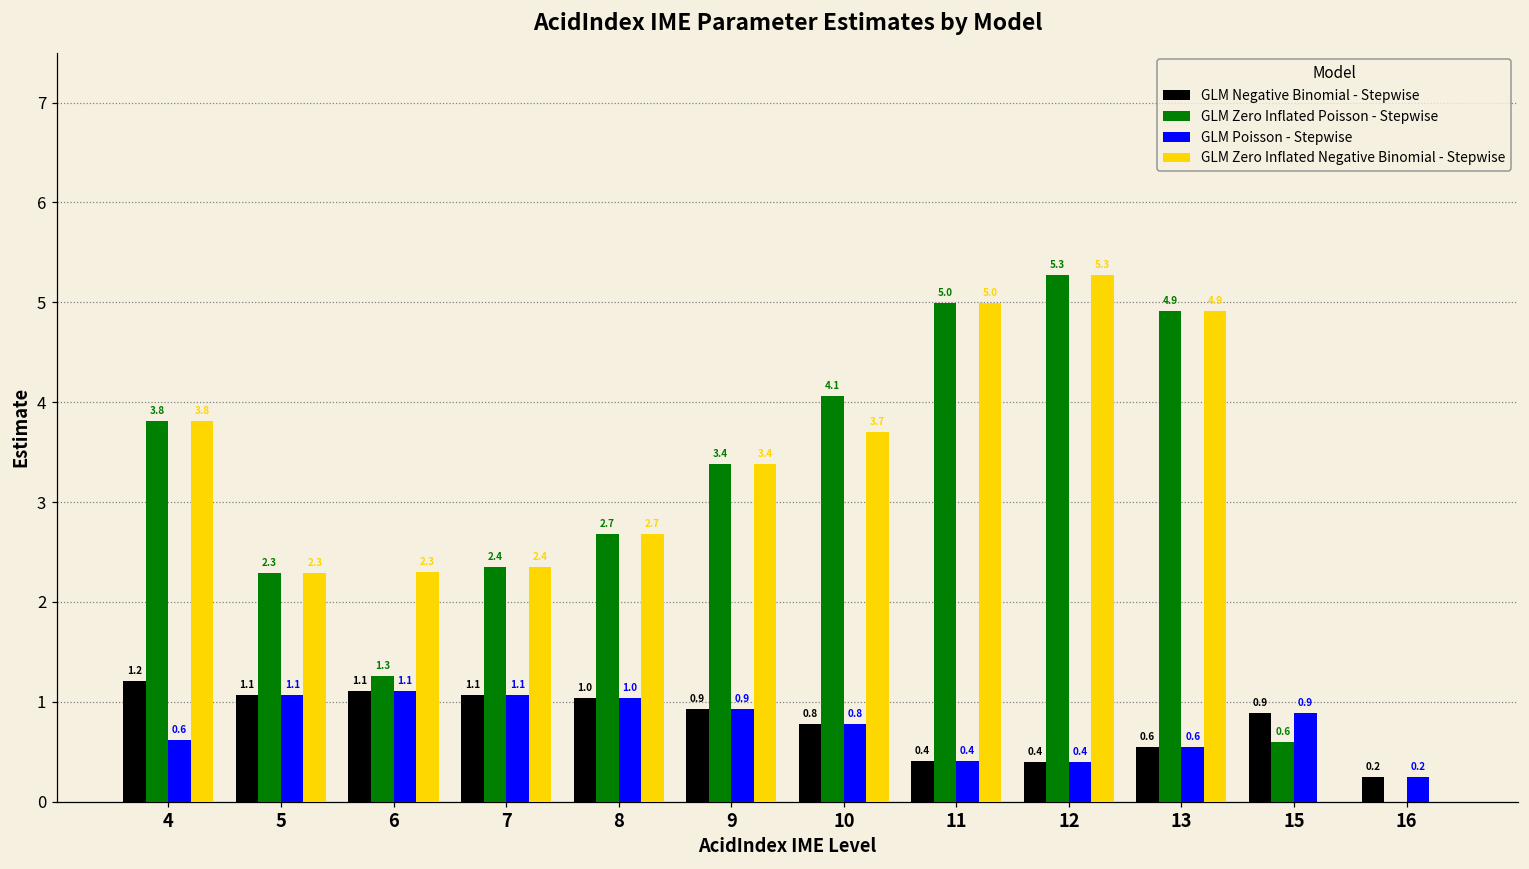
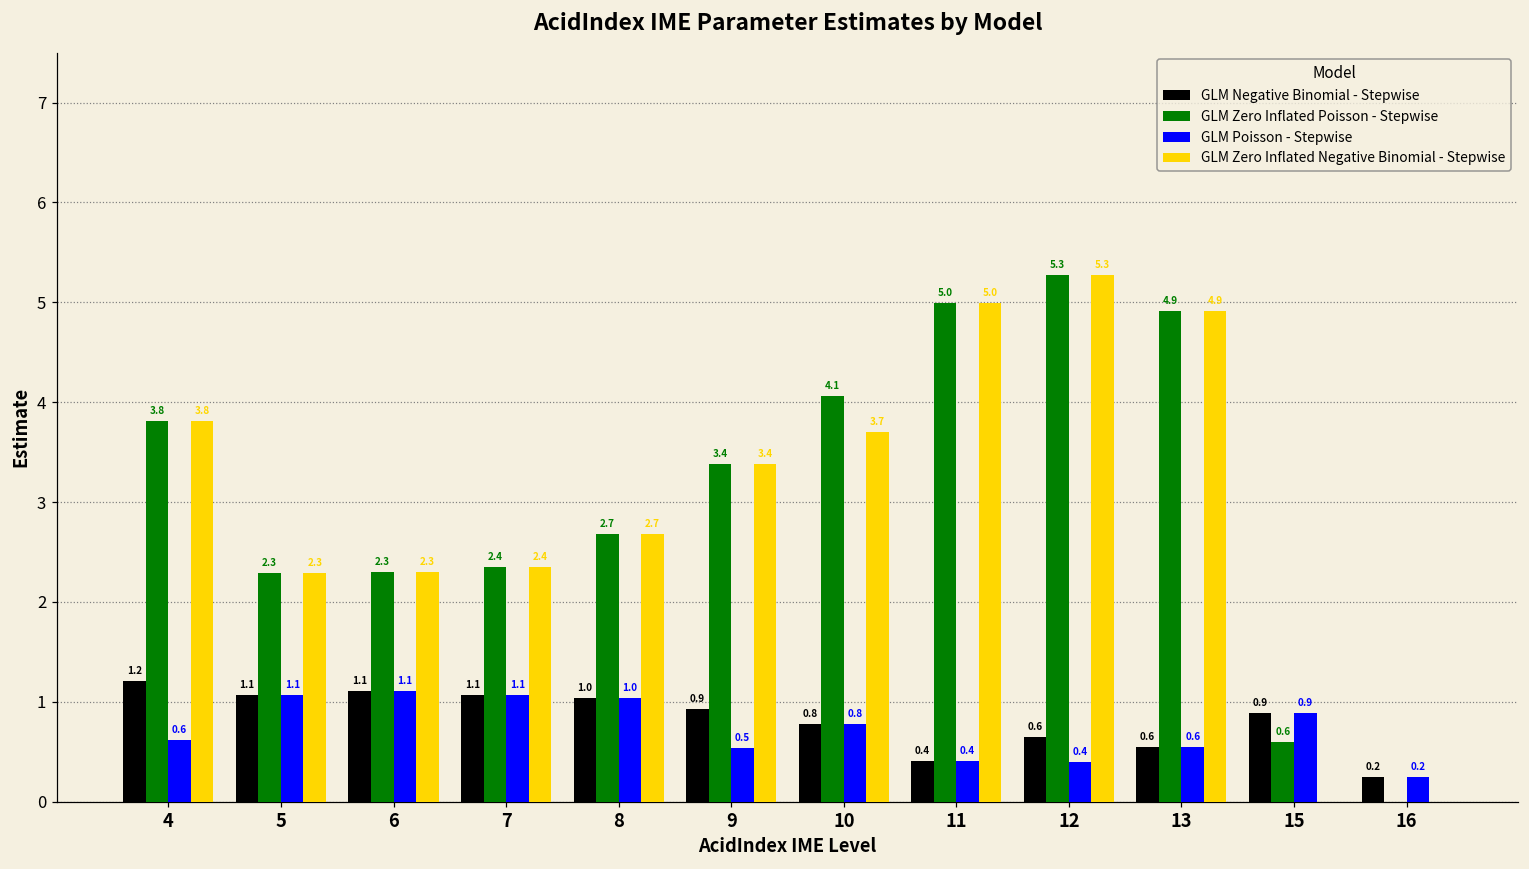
GLM Zero Inflated Poisson - Stepwise, 6: 1.3 -> 2.3
GLM Poisson - Stepwise, 9: 0.9 -> 0.5
GLM Negative Binomial - Stepwise, 12: 0.4 -> 0.6
